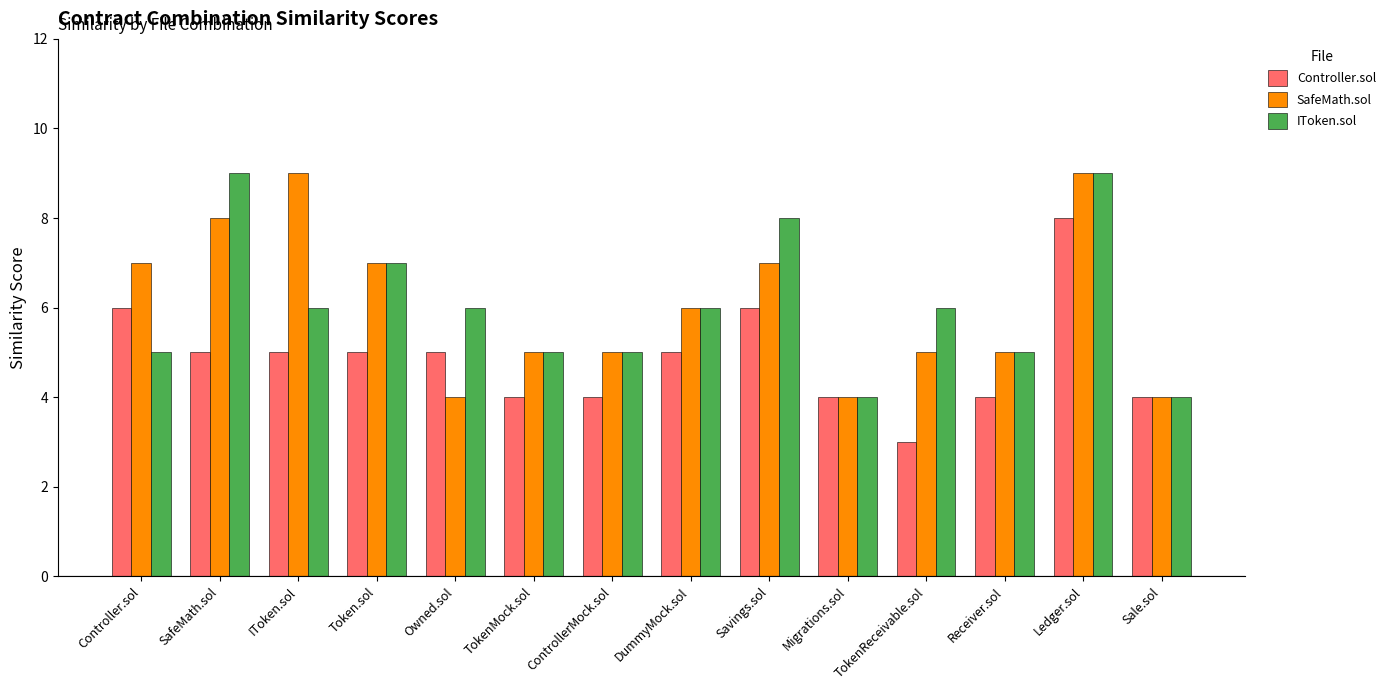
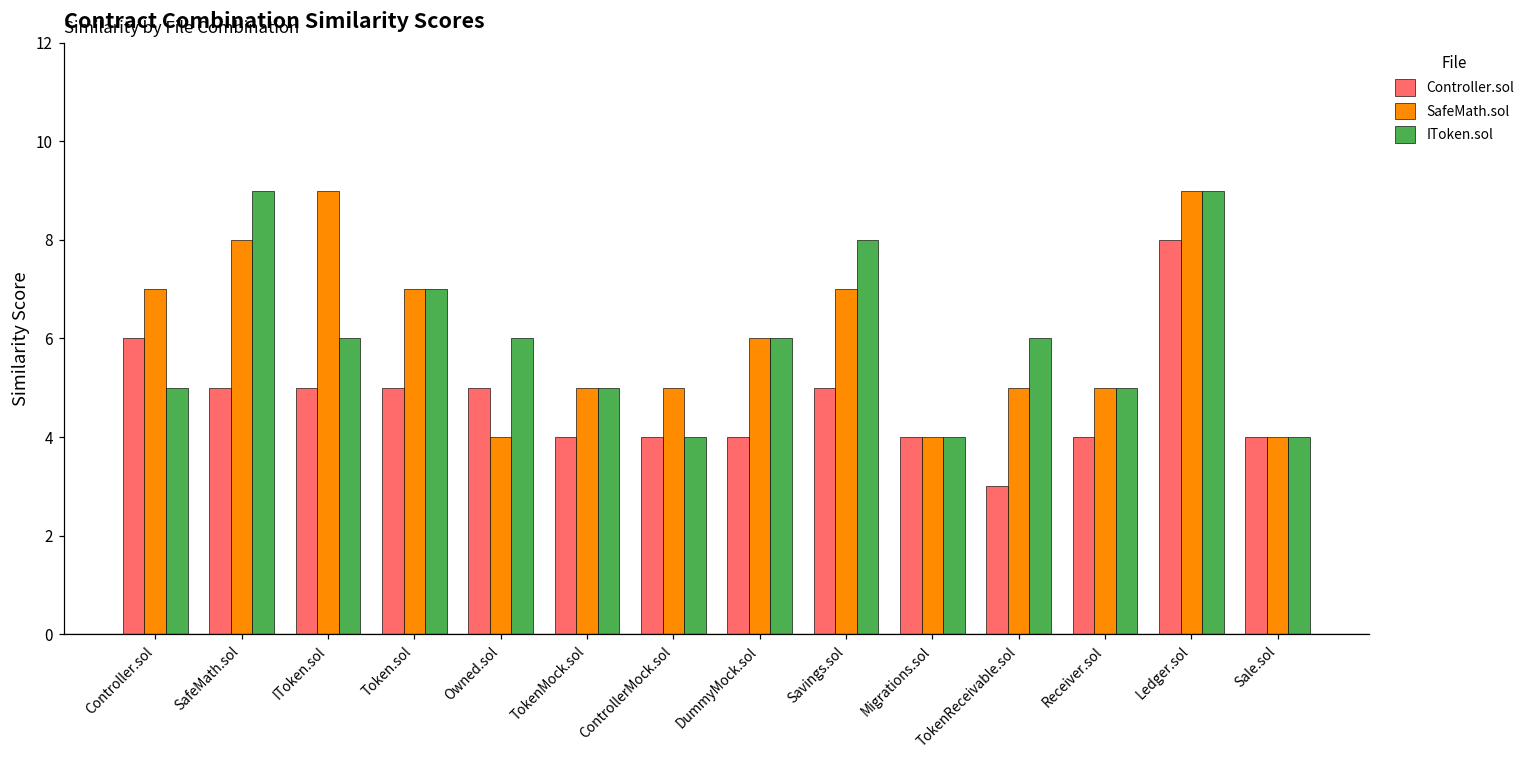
IToken.sol, ControllerMock.sol: 5 -> 4
Controller.sol, DummyMock.sol: 5 -> 4
Controller.sol, Savings.sol: 6 -> 5
